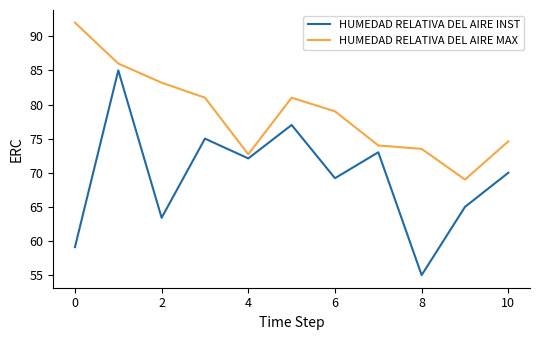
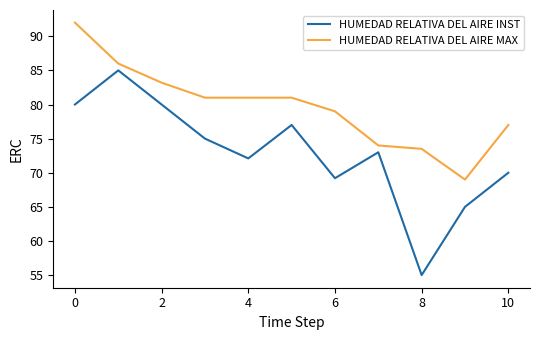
HUMEDAD RELATIVA DEL AIRE INST, 0: 59 -> 80
HUMEDAD RELATIVA DEL AIRE INST, 2: 63 -> 80
HUMEDAD RELATIVA DEL AIRE MAX, 4: 73 -> 81
HUMEDAD RELATIVA DEL AIRE MAX, 10: 75 -> 77
